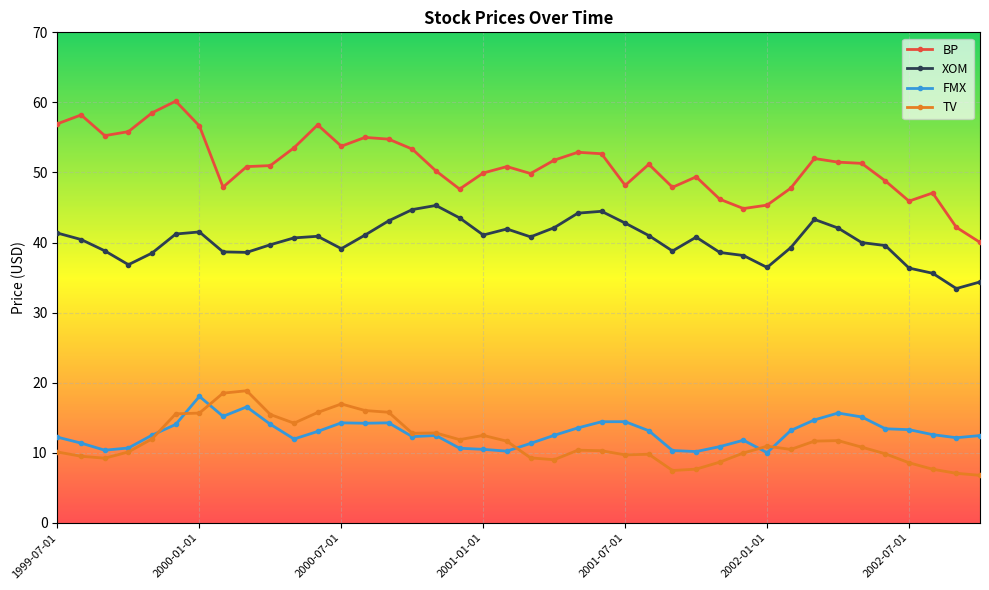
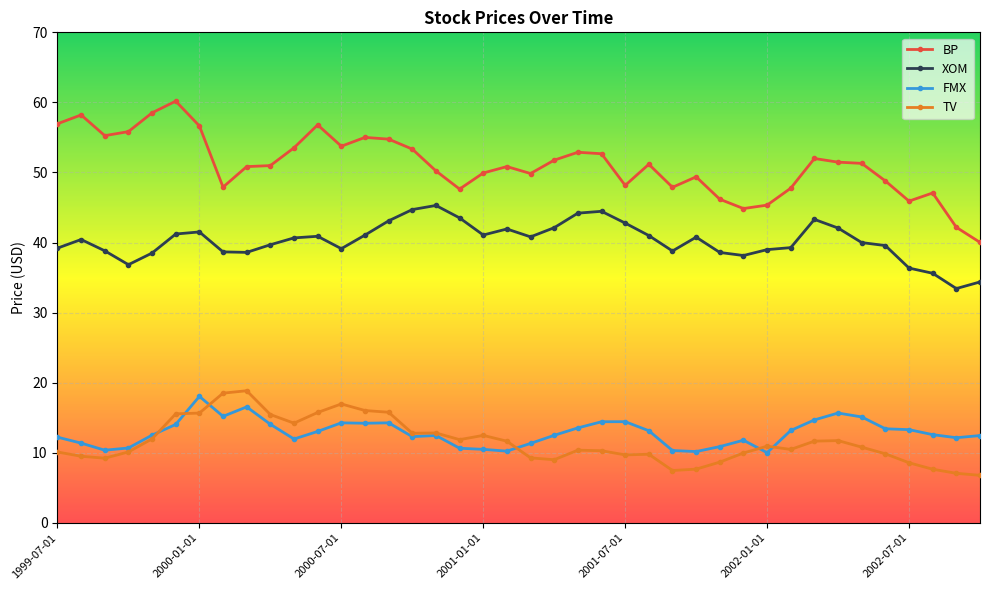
XOM, 1999-07-01: 41 -> 39
XOM, 2002-01-01: 36 -> 39
